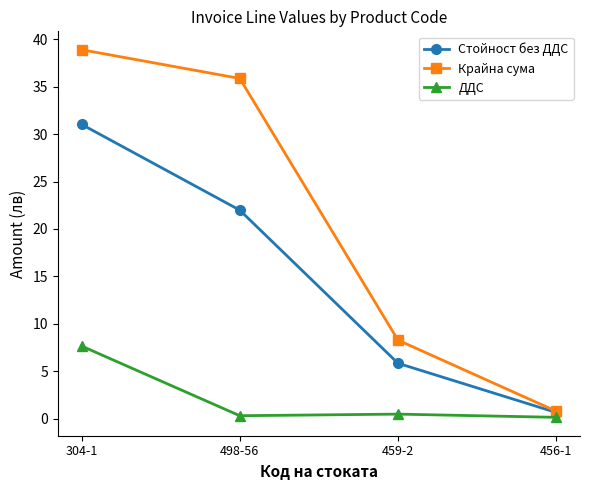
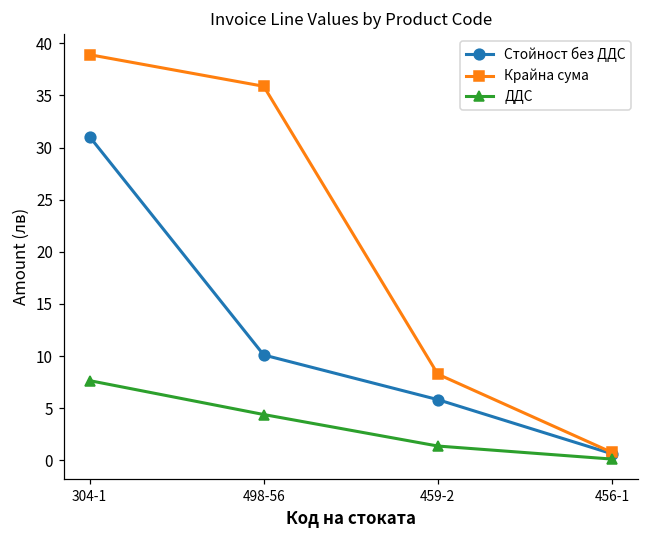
Стойност без ДДС, 498-56: 22 -> 10
ДДС, 498-56: 0 -> 4
ДДС, 459-2: 0 -> 1
